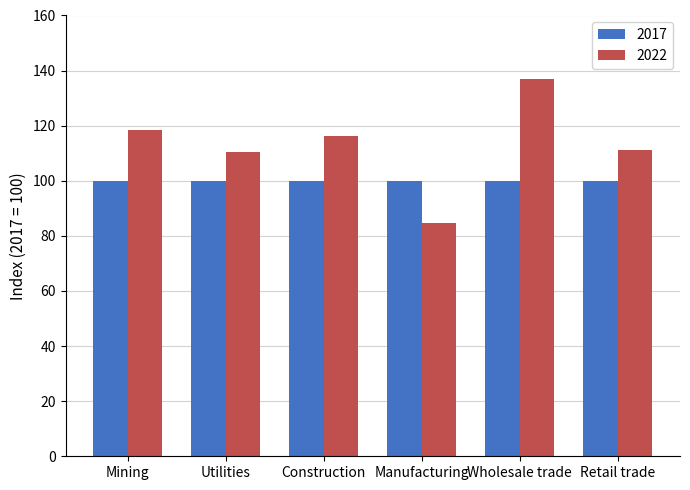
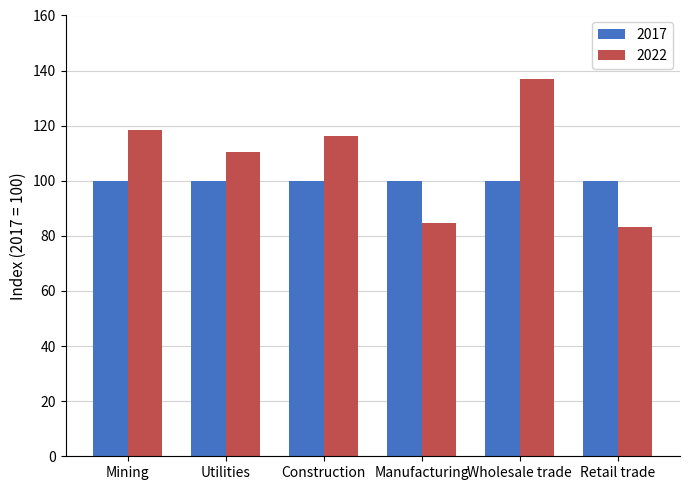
2022, Retail trade: 111 -> 83
